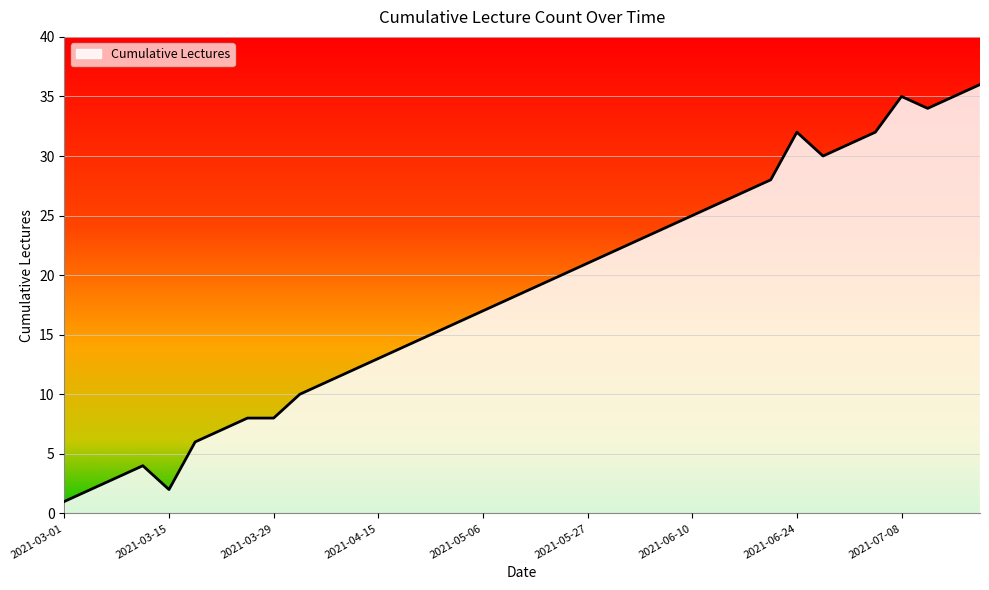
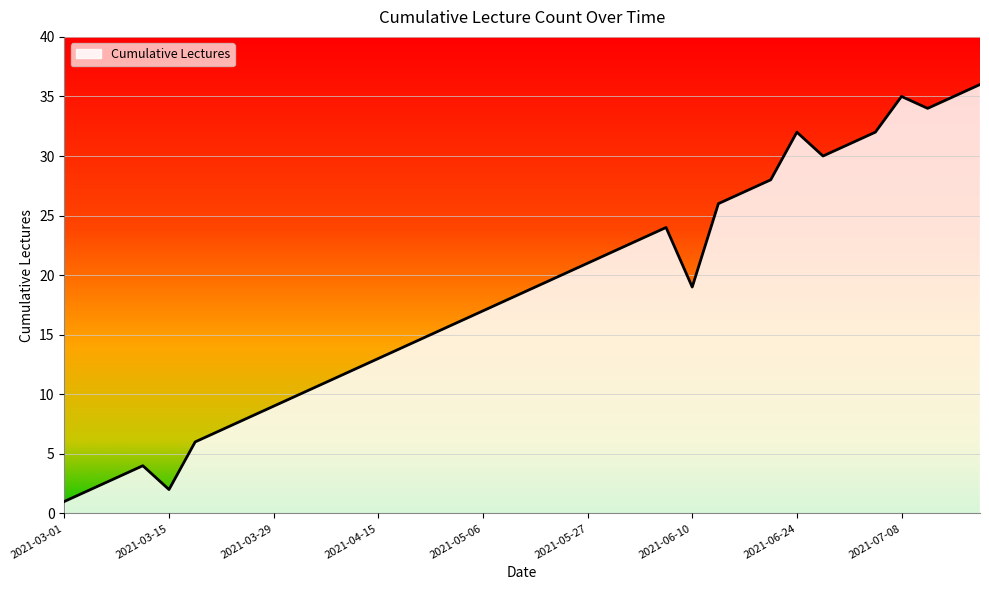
2021-03-29: 8 -> 9
2021-06-10: 25 -> 19
